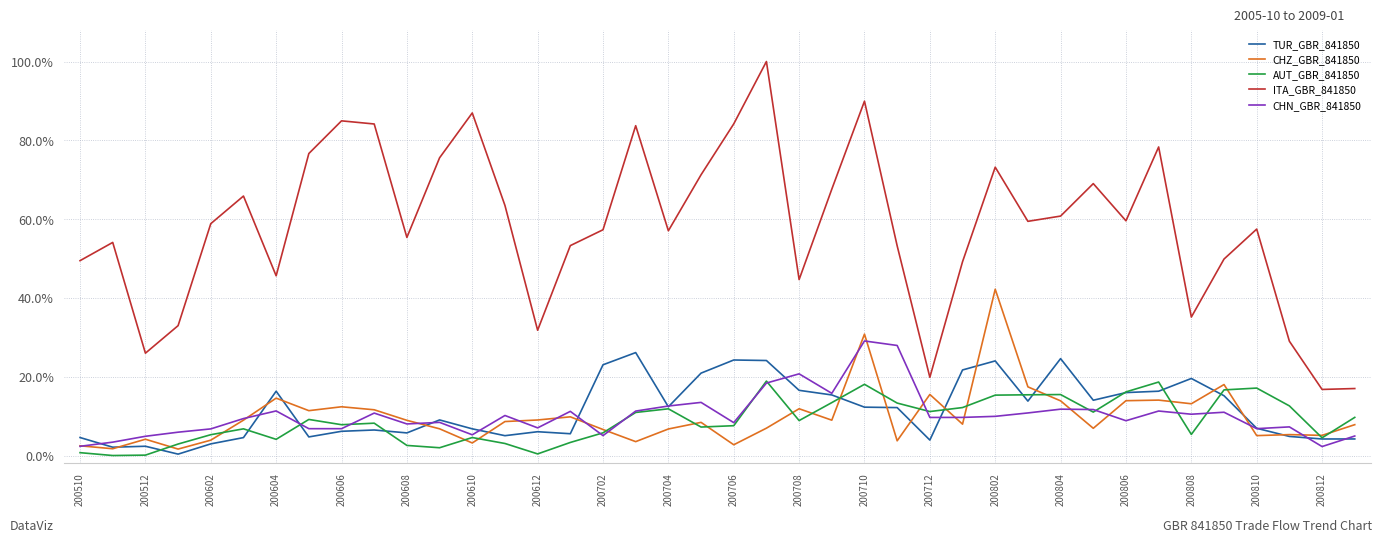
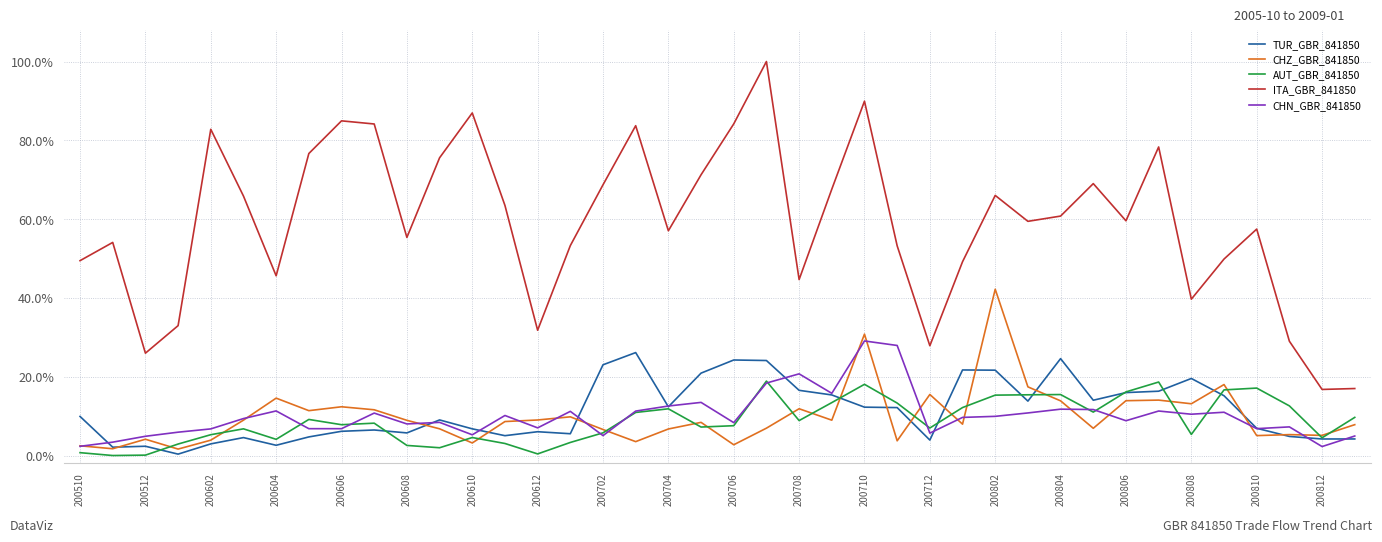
TUR_GBR_841850, 200510: 5% -> 10%
ITA_GBR_841850, 200602: 59% -> 83%
TUR_GBR_841850, 200604: 16% -> 3%
ITA_GBR_841850, 200702: 57% -> 69%
AUT_GBR_841850, 200712: 11% -> 7%
ITA_GBR_841850, 200712: 20% -> 28%
CHN_GBR_841850, 200712: 10% -> 6%
TUR_GBR_841850, 200802: 24% -> 22%
ITA_GBR_841850, 200802: 73% -> 66%
ITA_GBR_841850, 200808: 35% -> 40%
